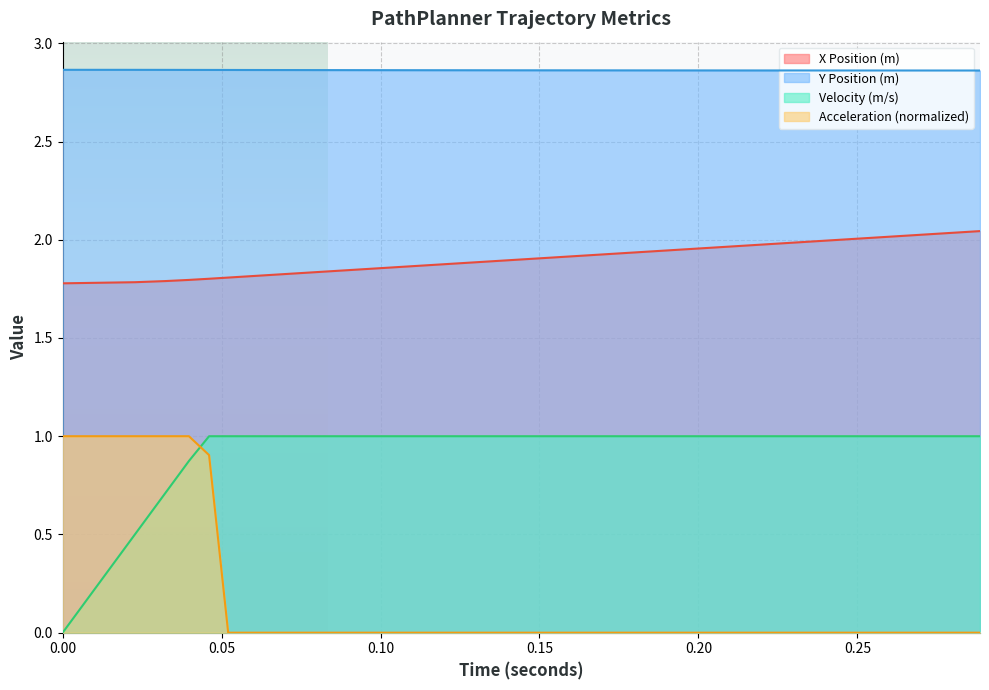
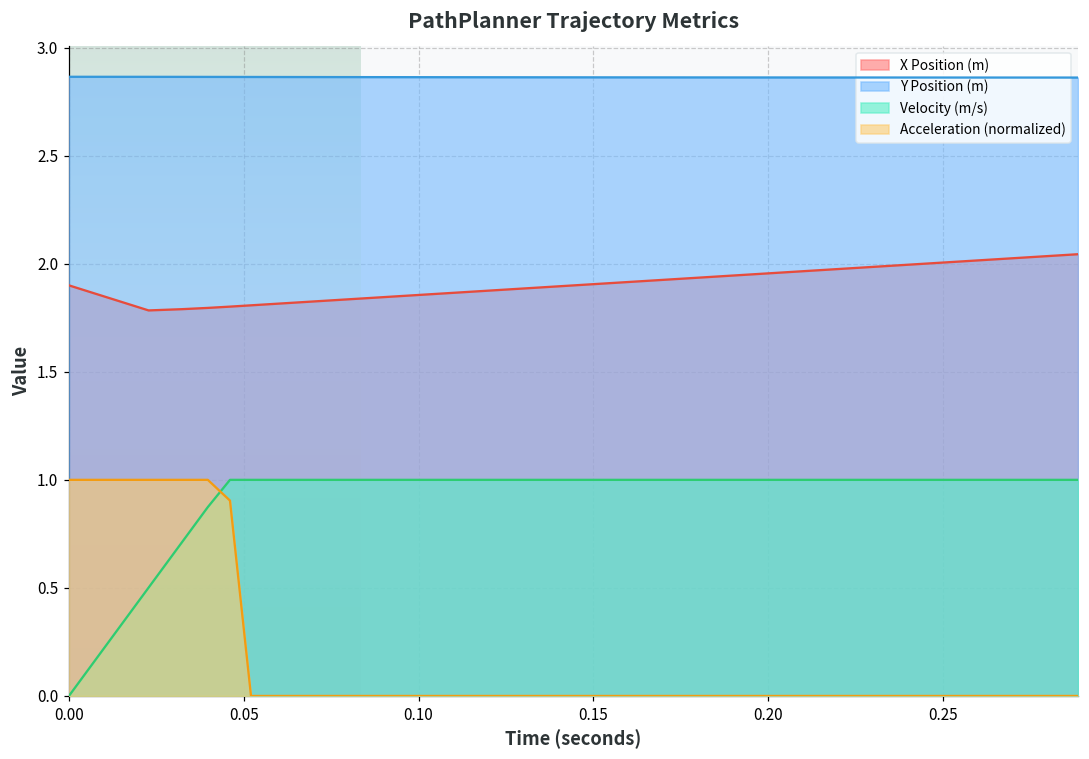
X Position (m), 0.00: 1.78 -> 1.90
